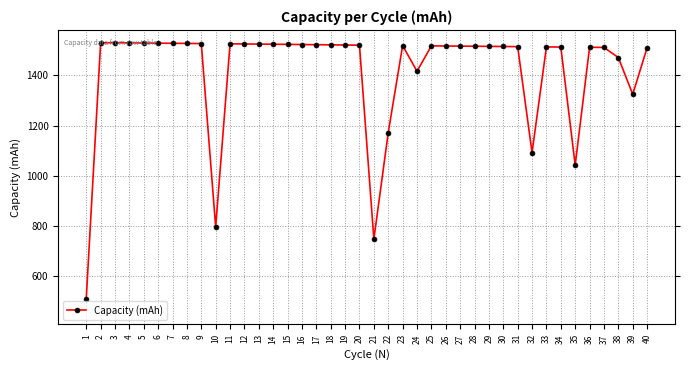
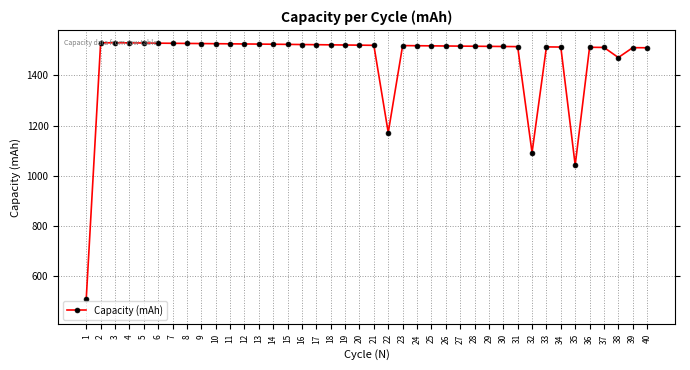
10: 800 -> 1530
21: 750 -> 1520
24: 1420 -> 1520
39: 1320 -> 1510
